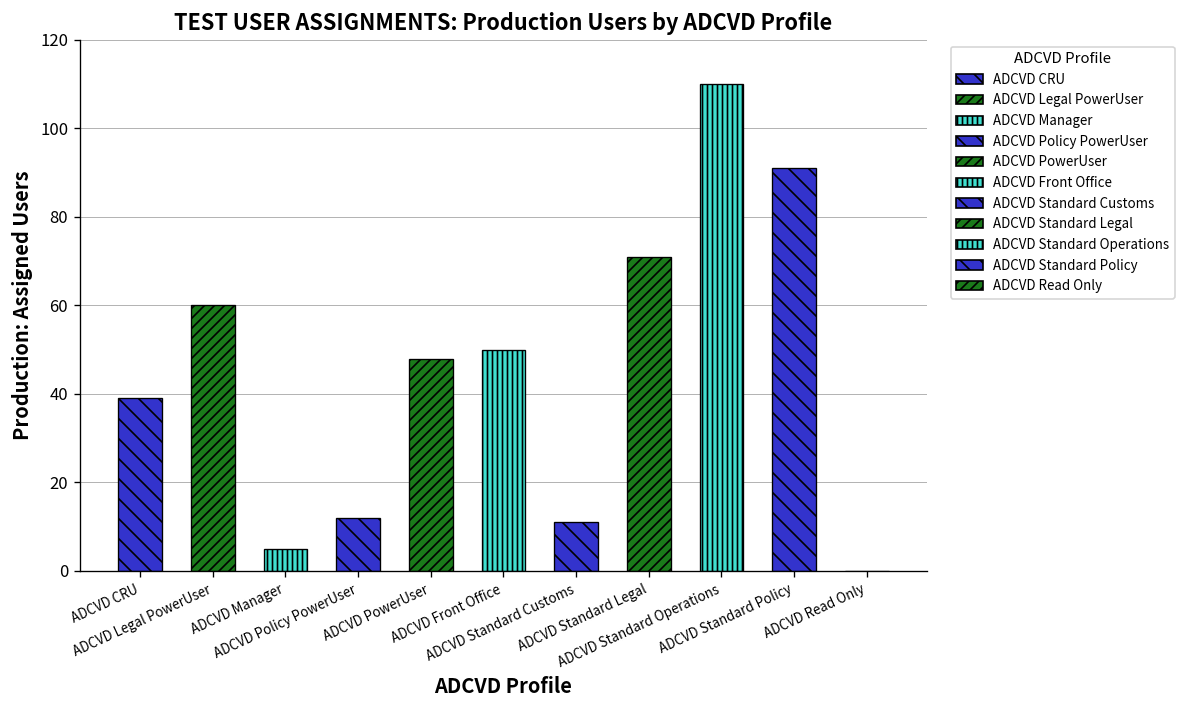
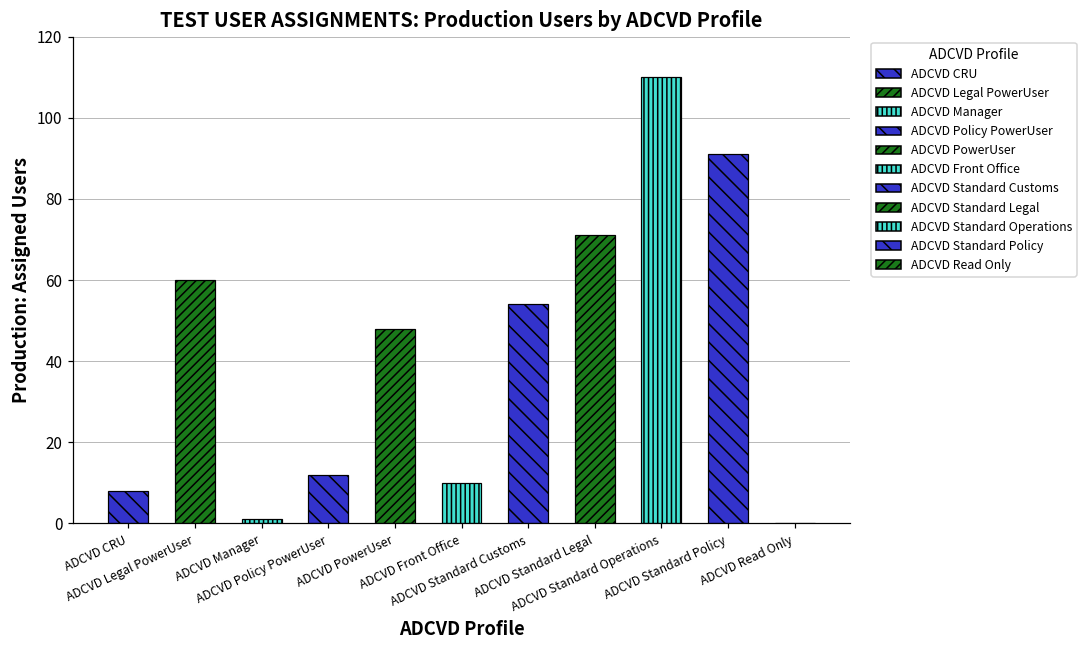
ADCVD CRU: 39 -> 8
ADCVD Manager: 5 -> 1
ADCVD Front Office: 50 -> 10
ADCVD Standard Customs: 11 -> 54
